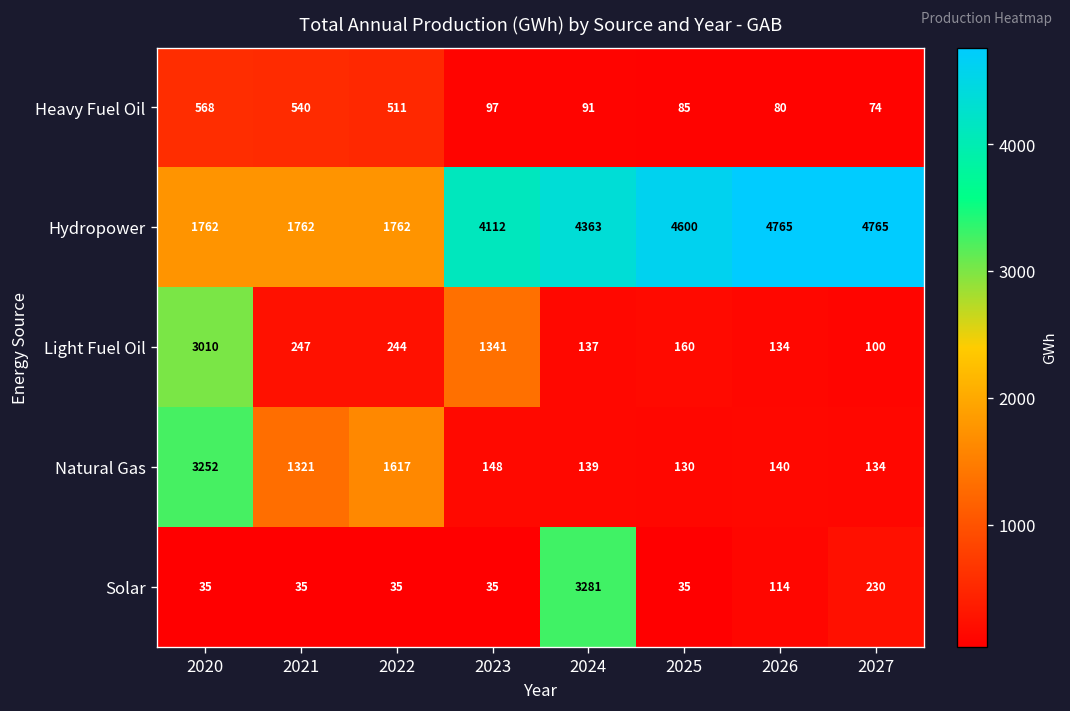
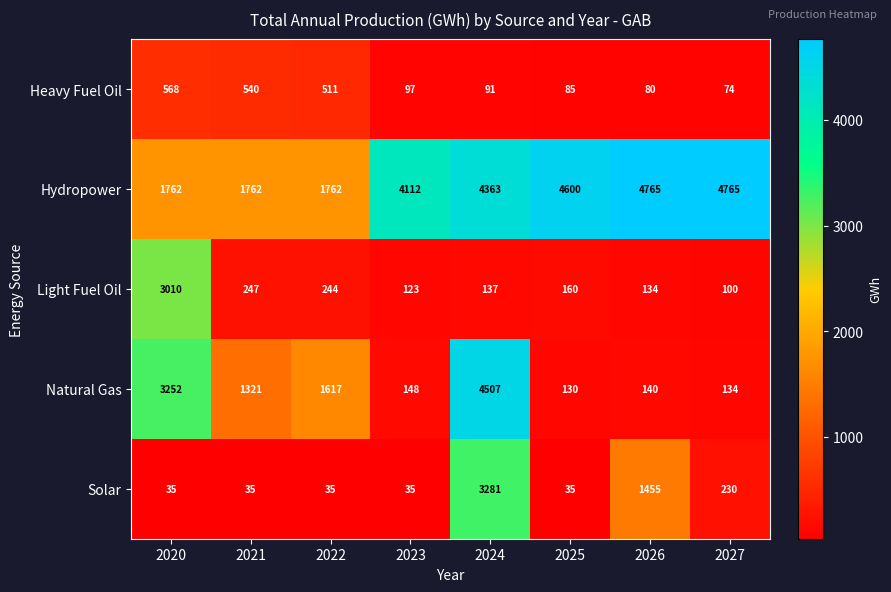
Light Fuel Oil, 2023: 1341 -> 123
Natural Gas, 2024: 139 -> 4507
Solar, 2026: 114 -> 1455
